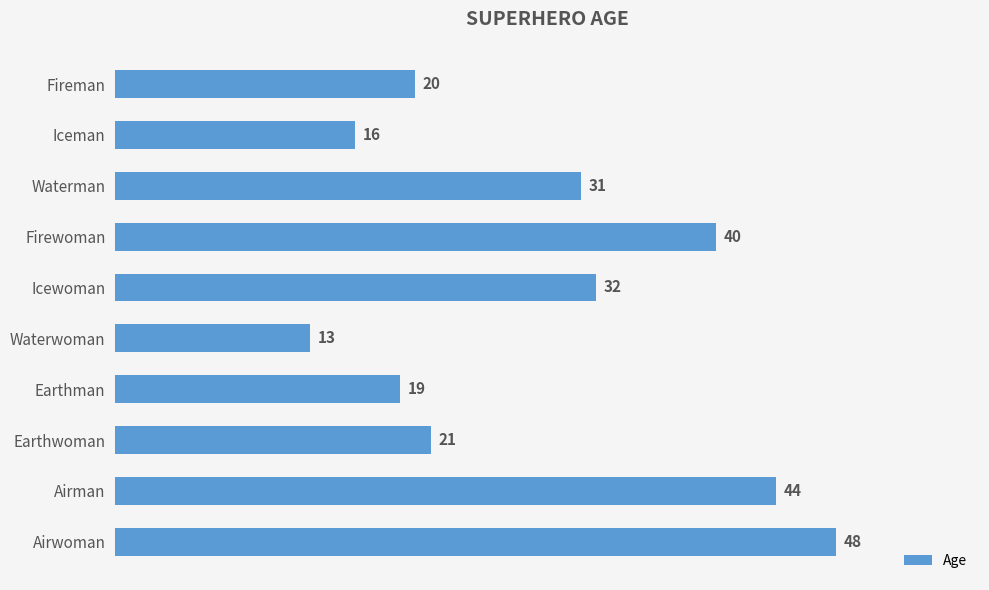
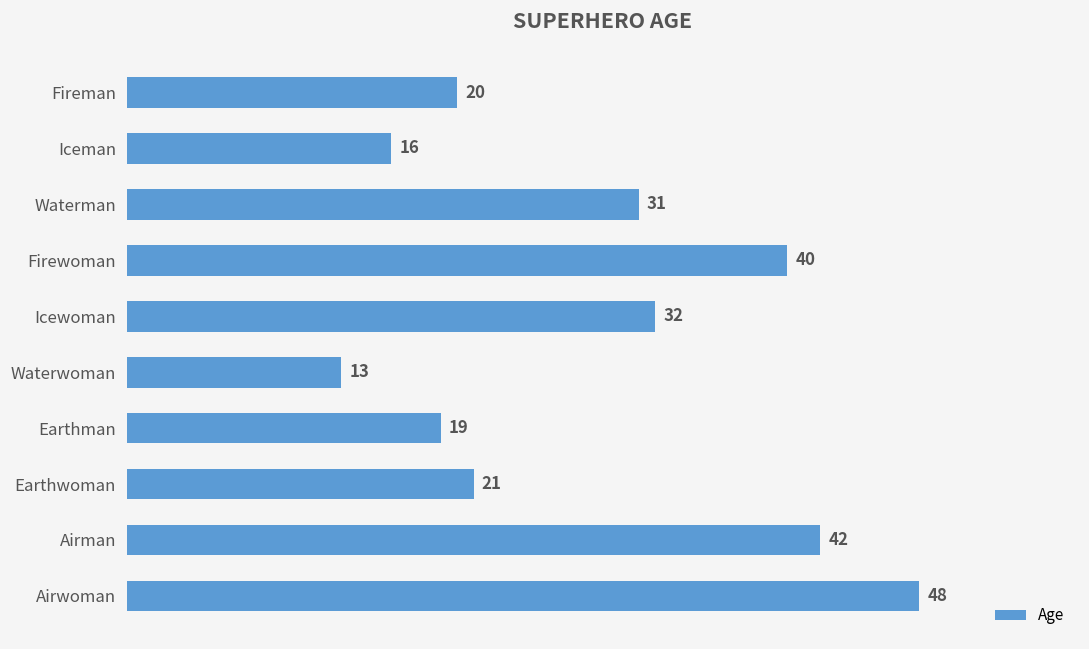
Airman: 44 -> 42
